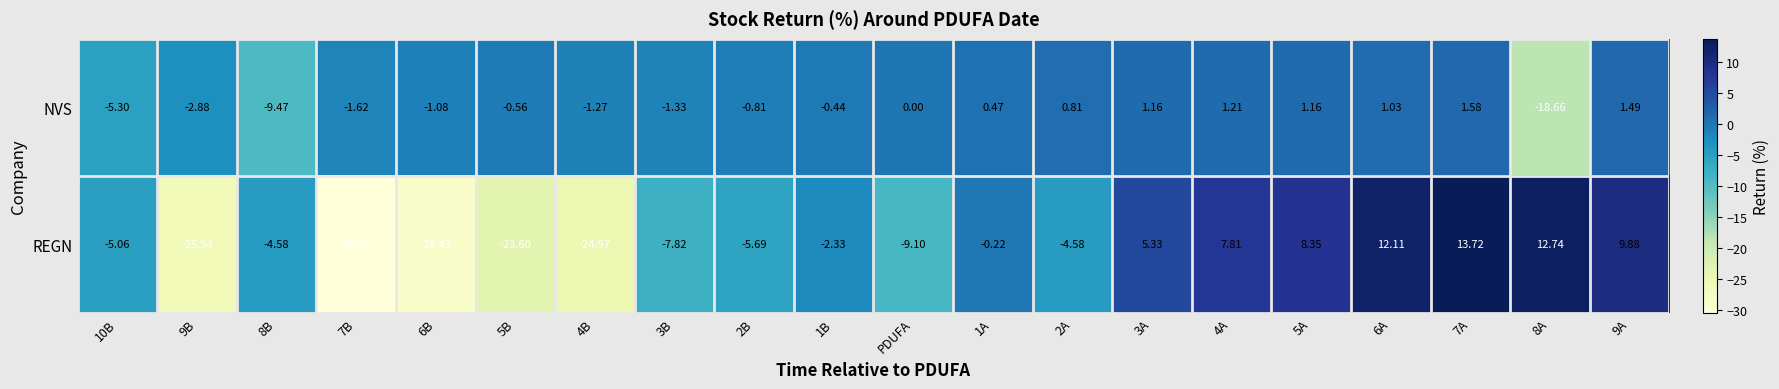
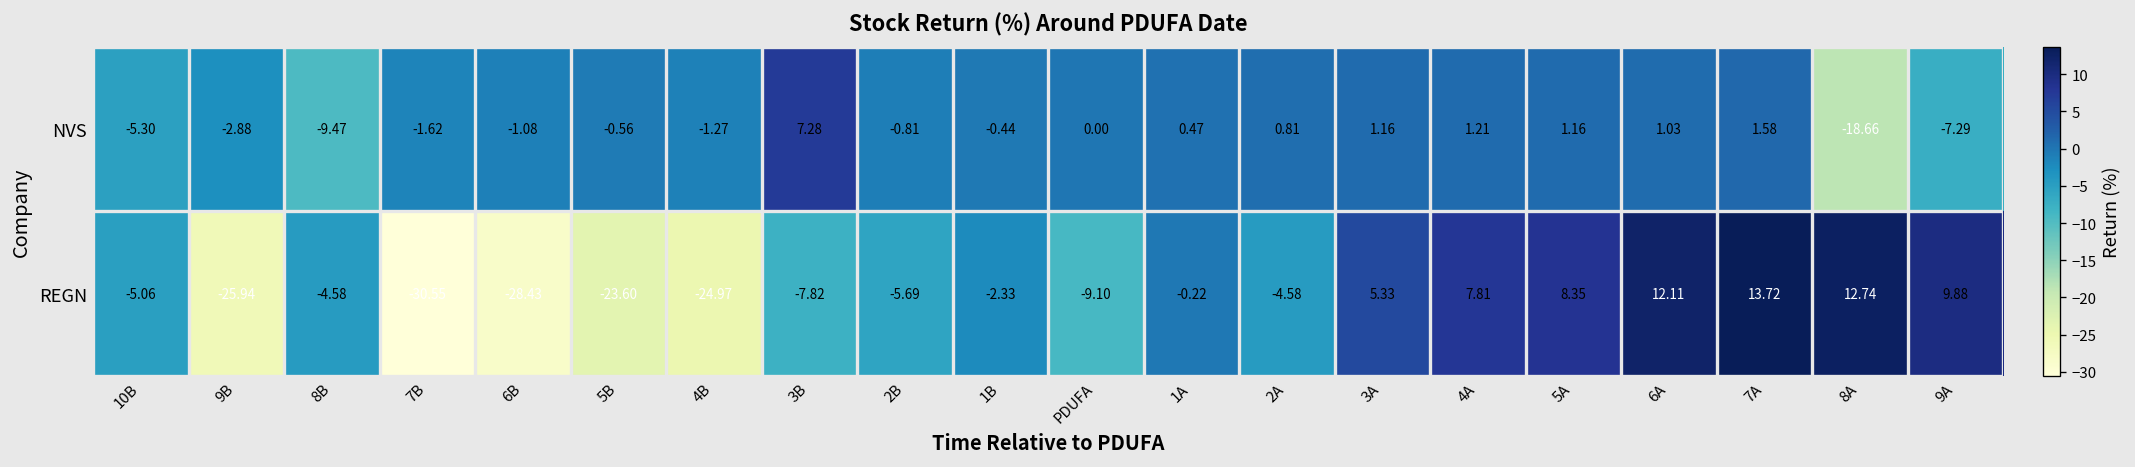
NVS, 3B: -1.33 -> 7.28
NVS, 9A: 1.49 -> -7.29
